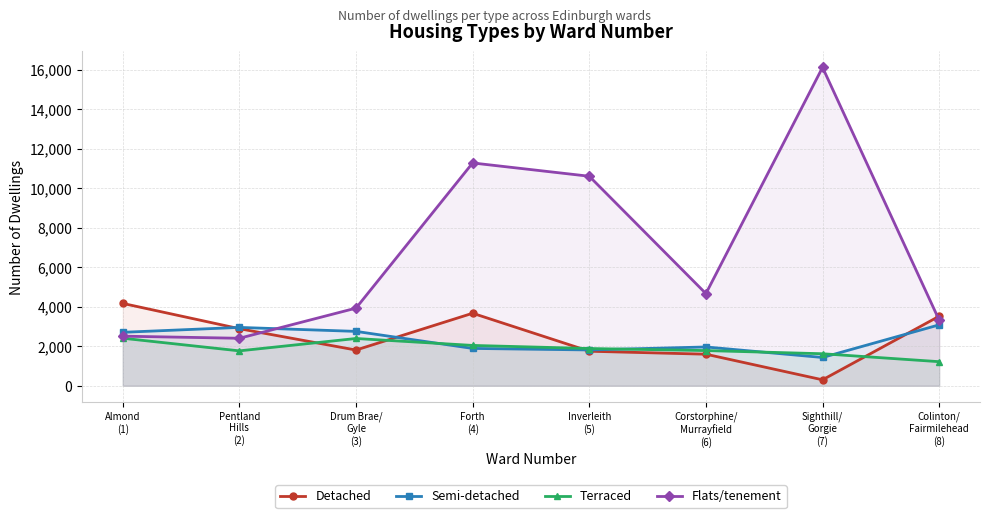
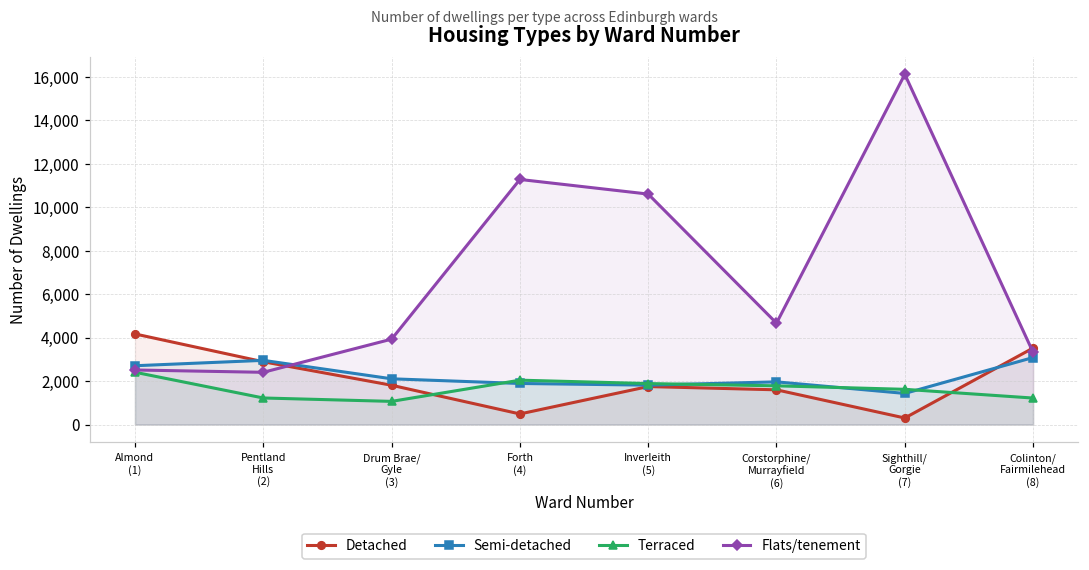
Terraced, Pentland Hills (2): 1,800 -> 1,200
Semi-detached, Drum Brae/ Gyle (3): 2,800 -> 2,100
Terraced, Drum Brae/ Gyle (3): 2,400 -> 1,100
Detached, Forth (4): 3,700 -> 500
